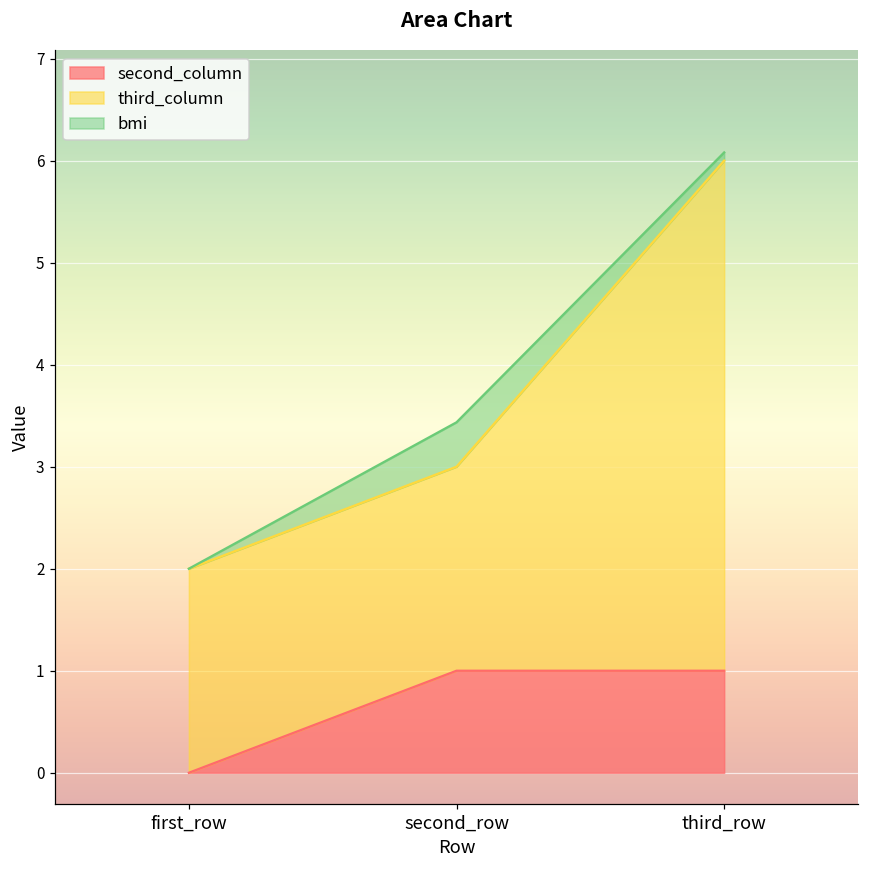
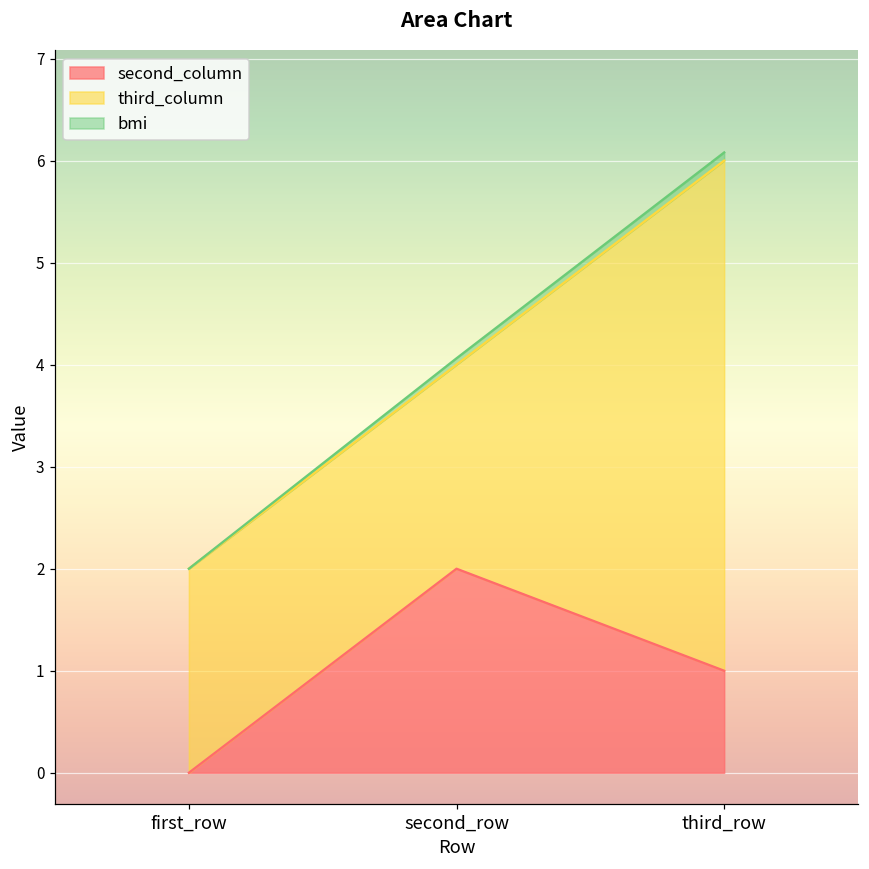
second_column, second_row: 1 -> 2
bmi, second_row: 0.4 -> 0.1
